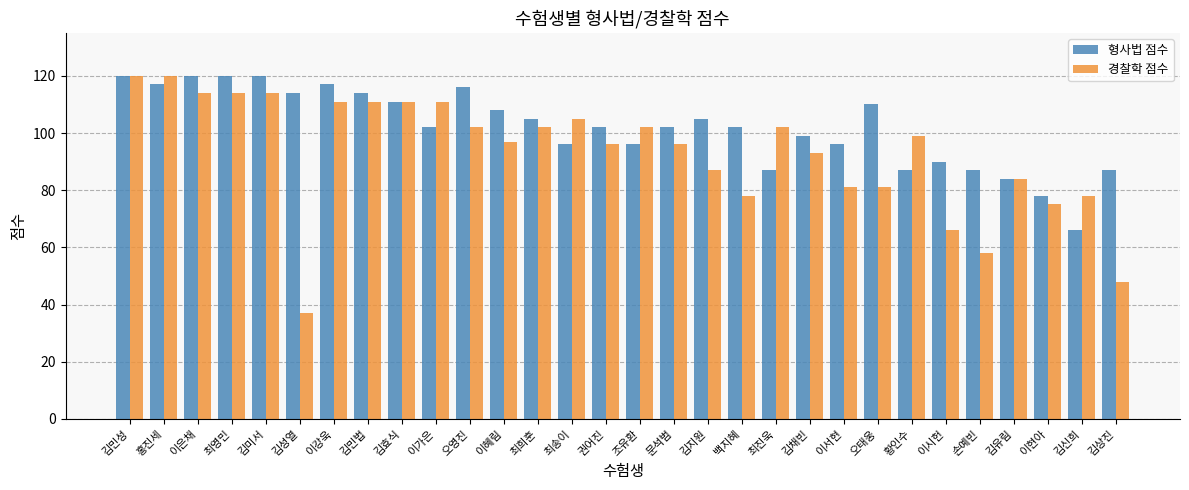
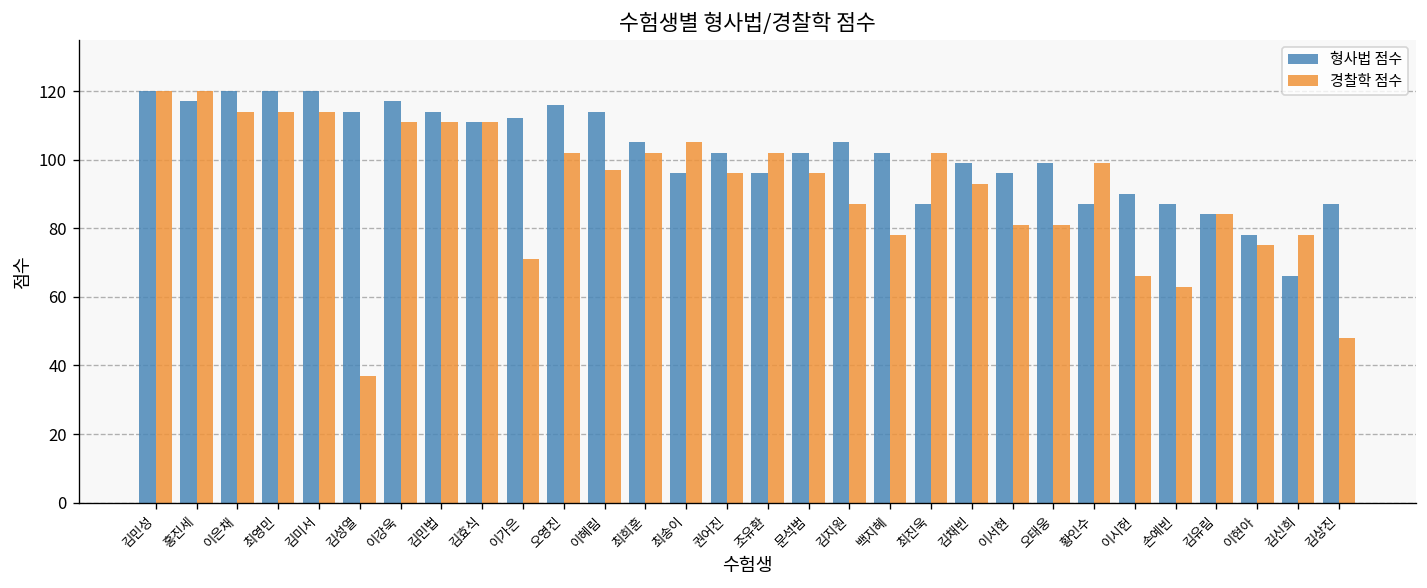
형사법 점수, 이가은: 102 -> 112
경찰학 점수, 이가은: 111 -> 71
형사법 점수, 이혜림: 108 -> 114
형사법 점수, 오태웅: 110 -> 99
경찰학 점수, 손예빈: 58 -> 63
